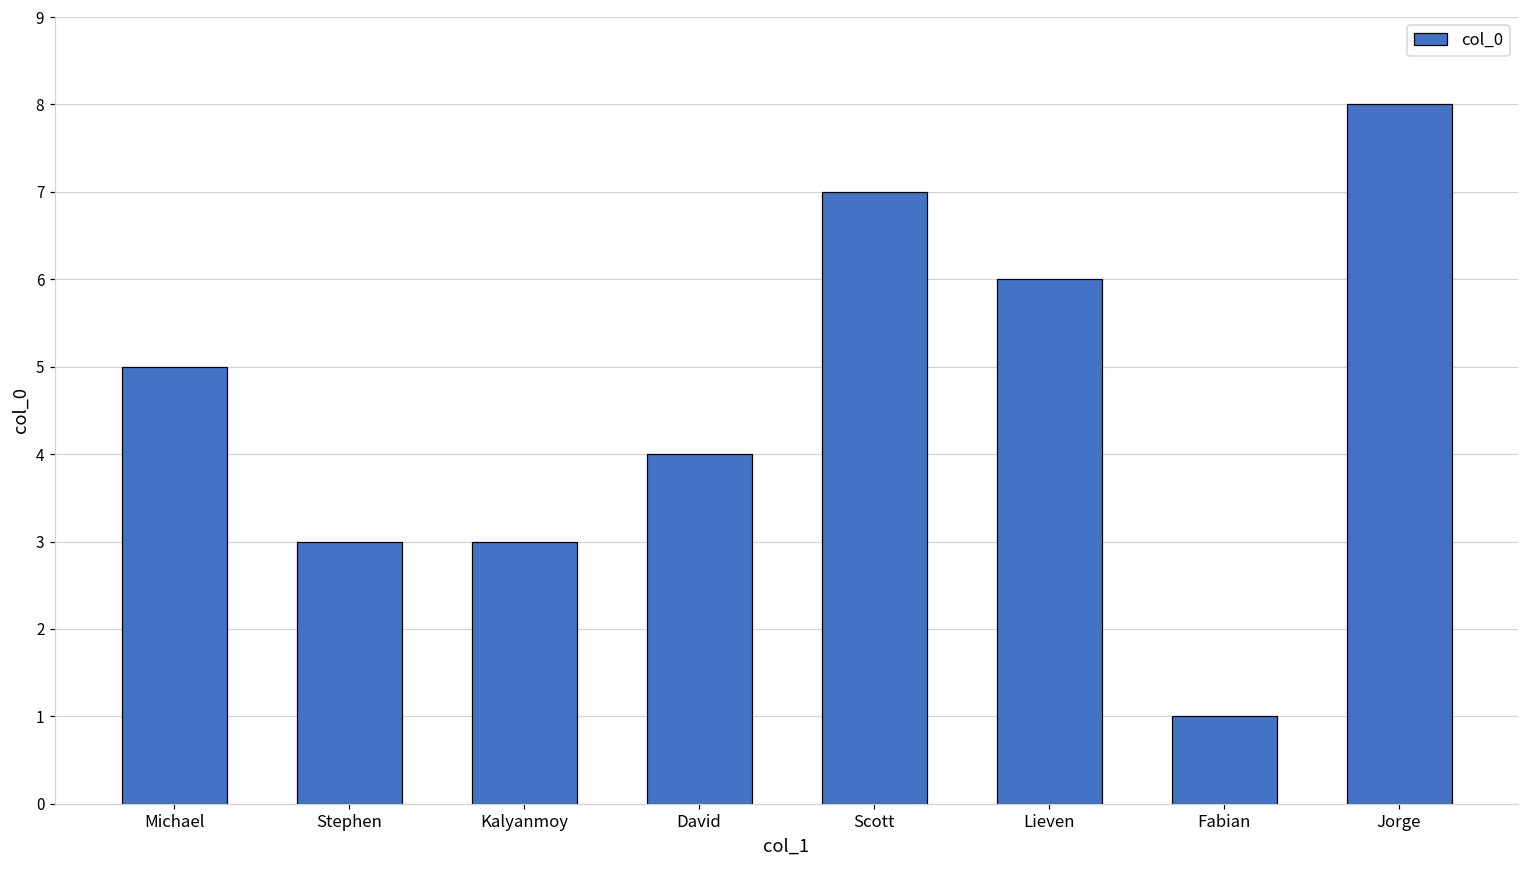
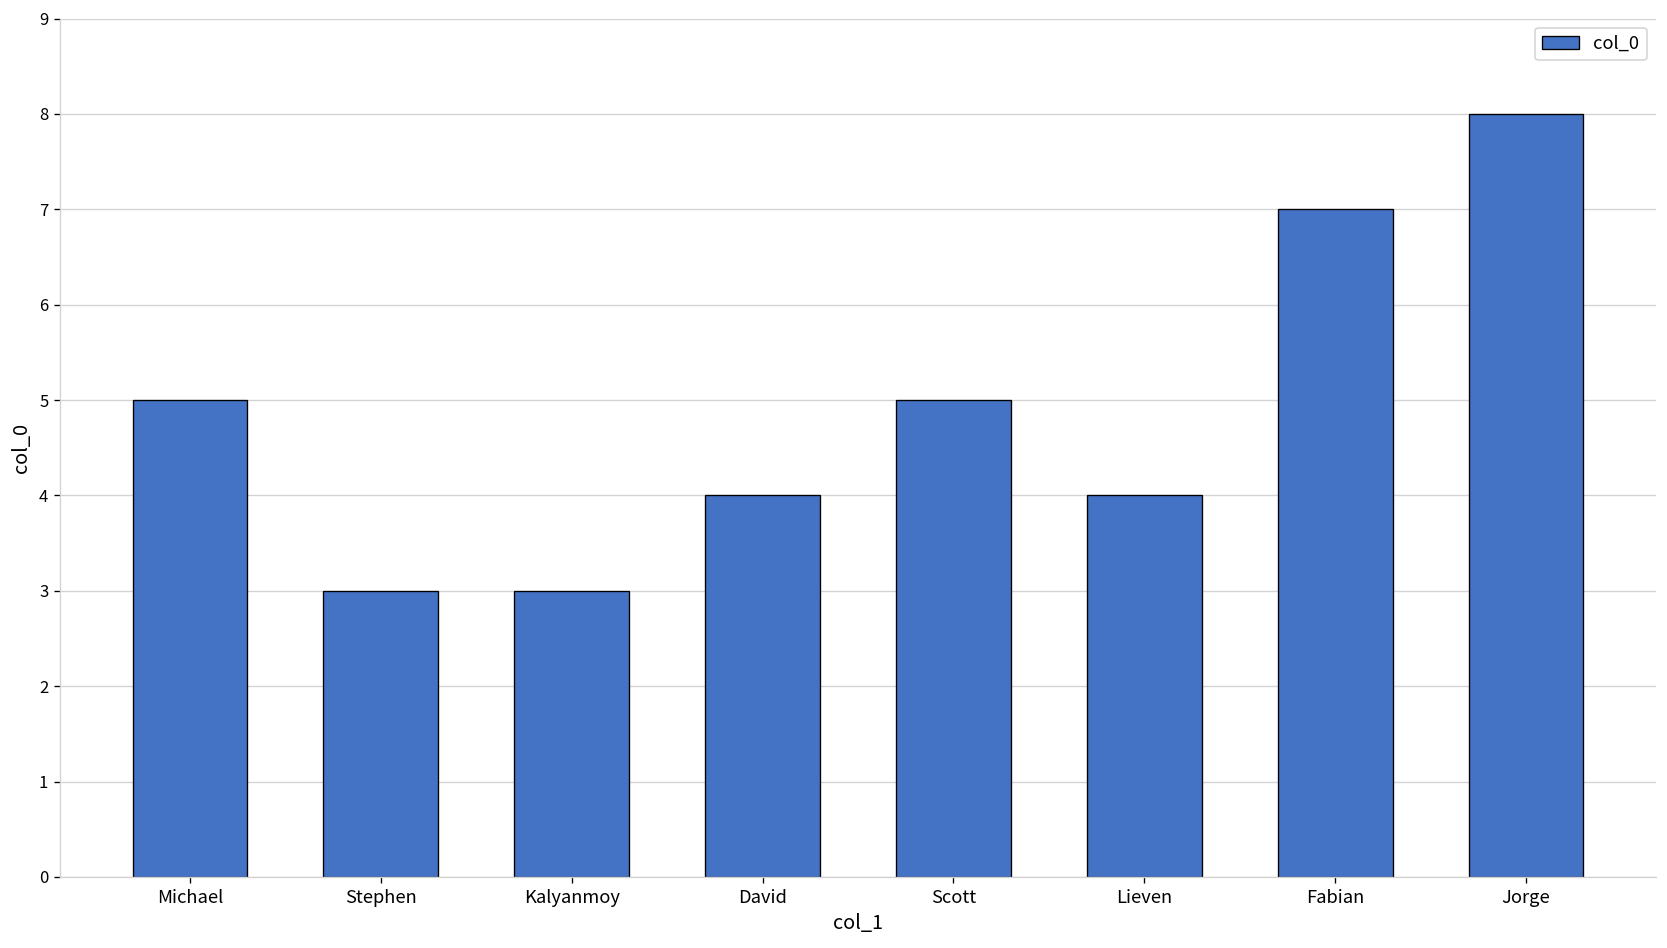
Scott: 7 -> 5
Lieven: 6 -> 4
Fabian: 1 -> 7
